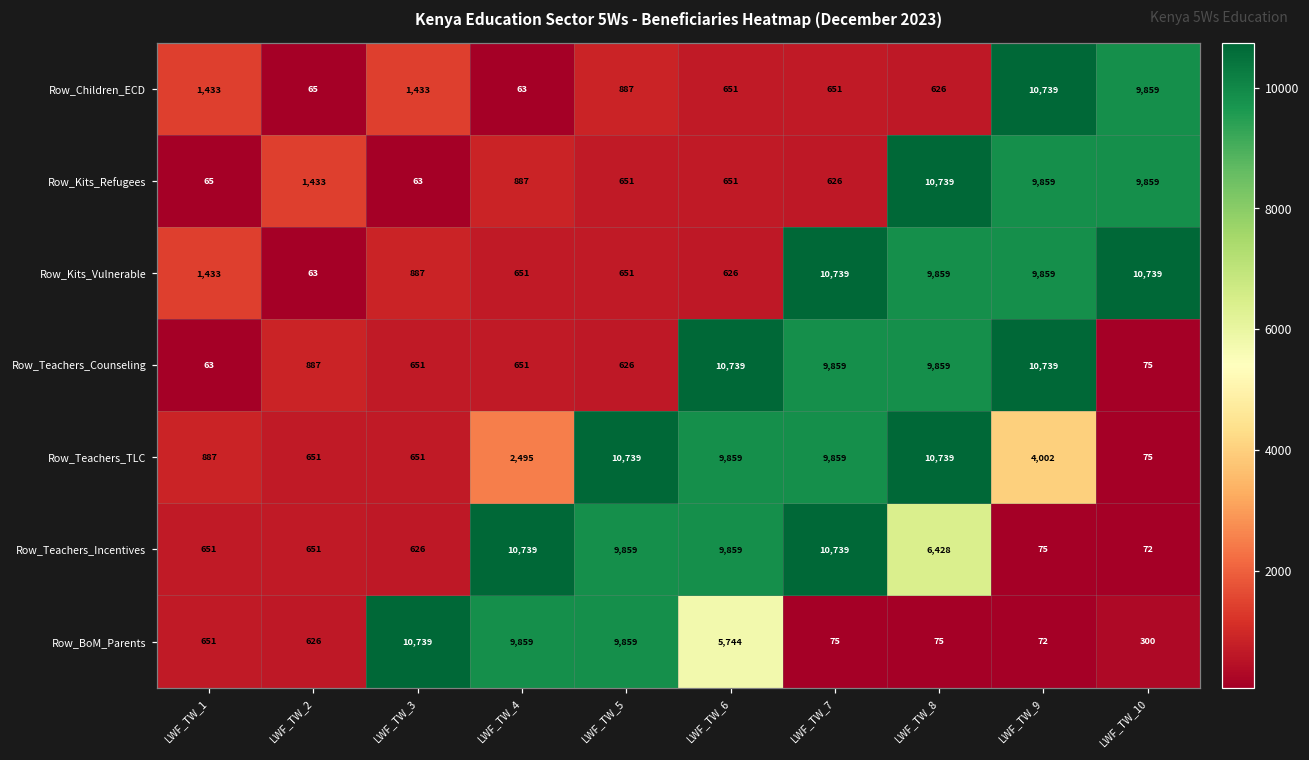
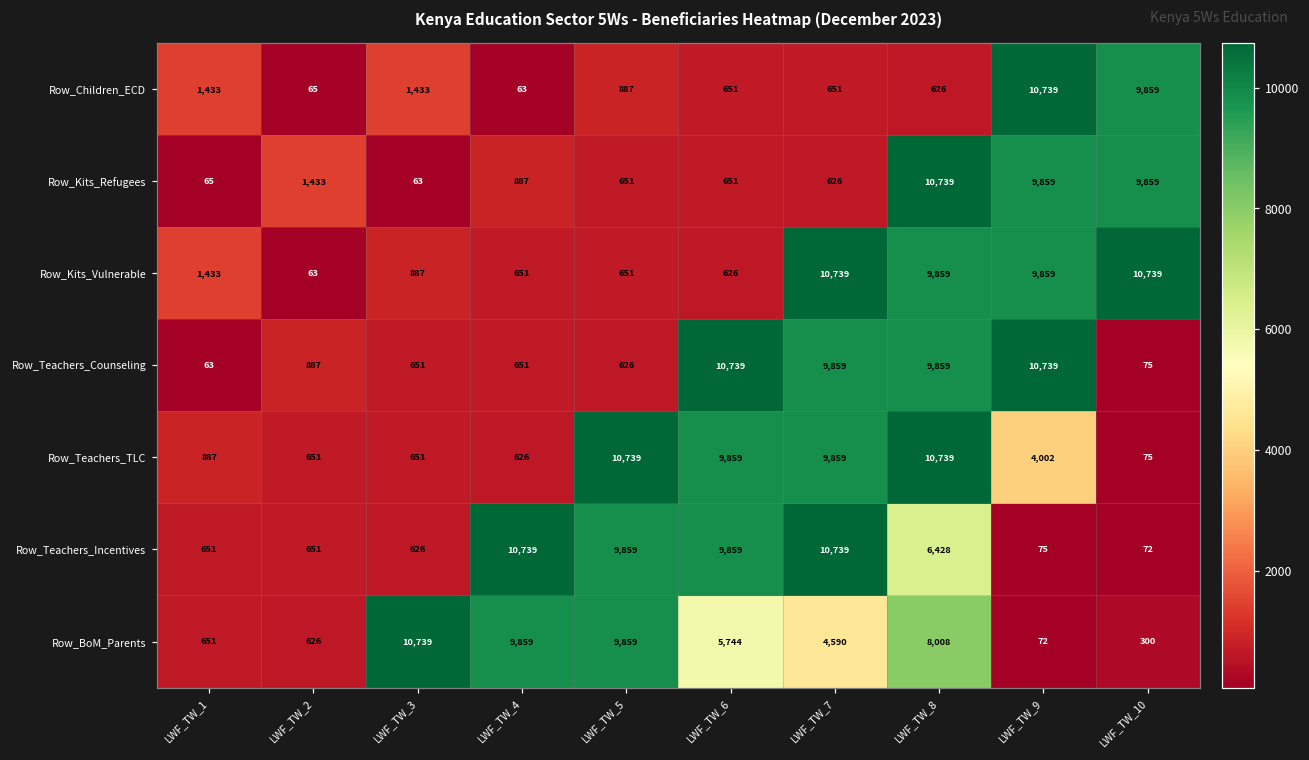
Row_Teachers_TLC, LWF_TW_4: 2,495 -> 626
Row_BoM_Parents, LWF_TW_7: 75 -> 4,590
Row_BoM_Parents, LWF_TW_8: 75 -> 8,008
